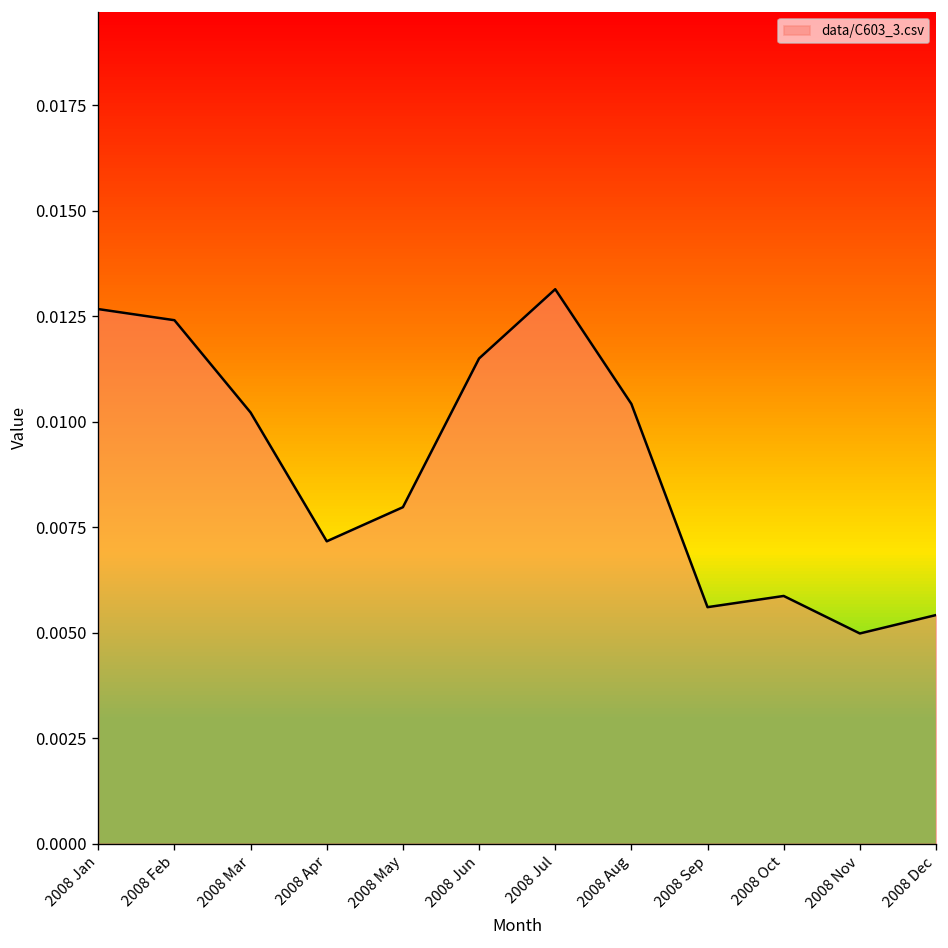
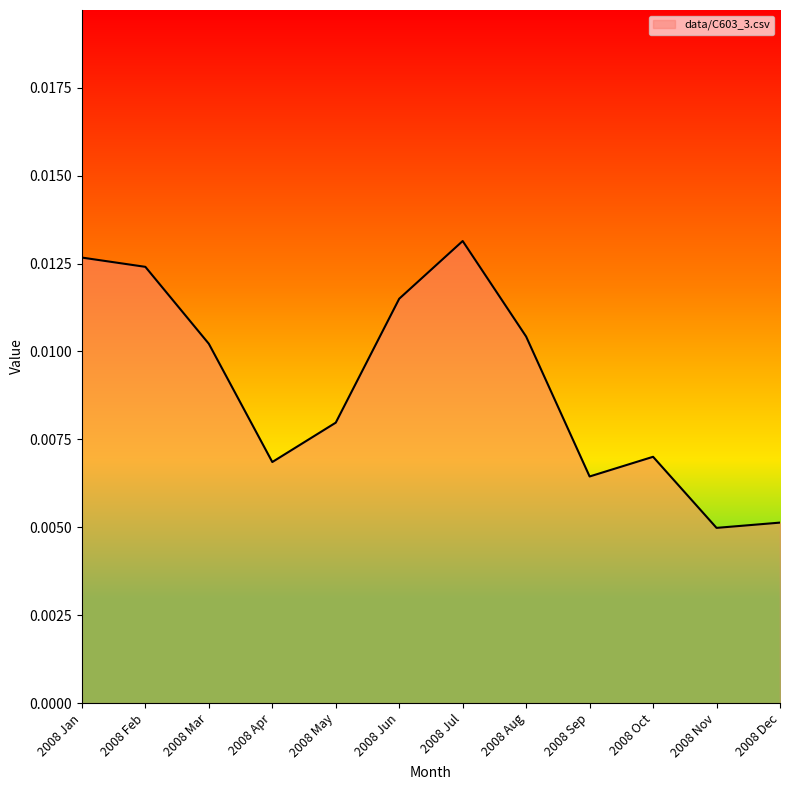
2008 Apr: 0.0072 -> 0.0069
2008 Sep: 0.0056 -> 0.0064
2008 Oct: 0.0059 -> 0.0070
2008 Dec: 0.0054 -> 0.0051
